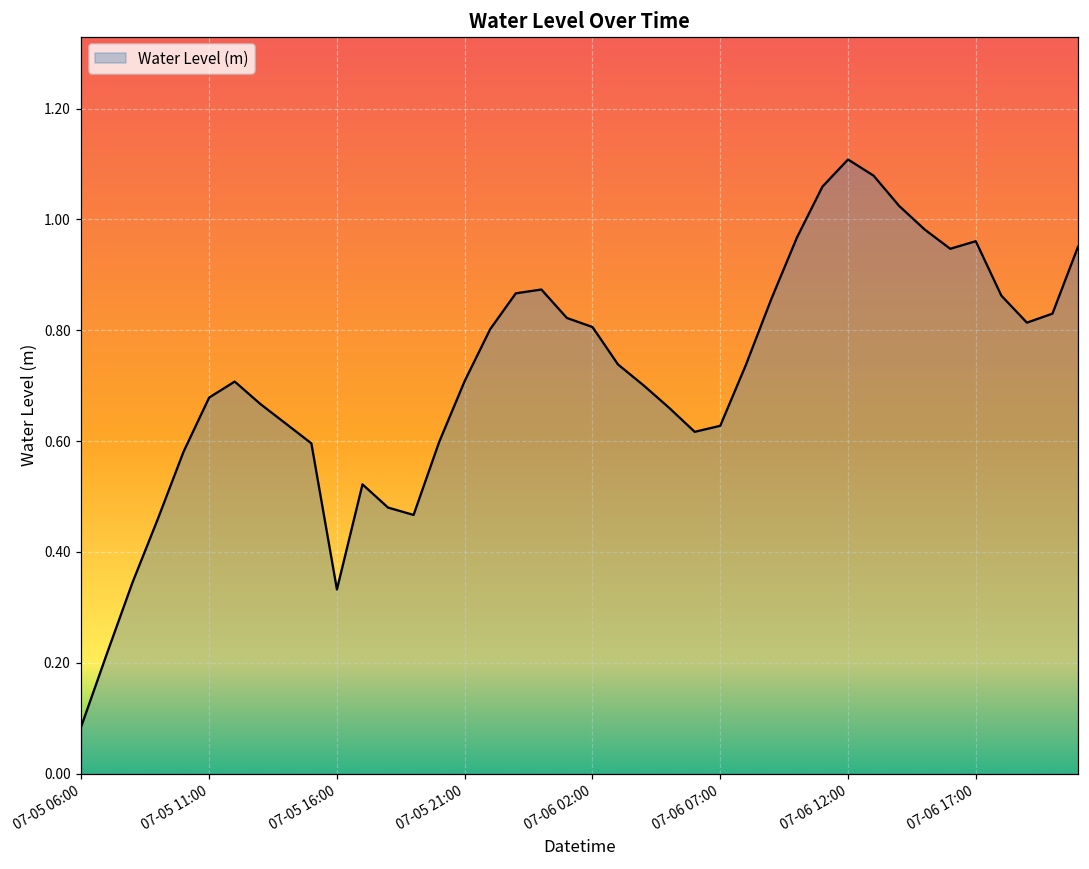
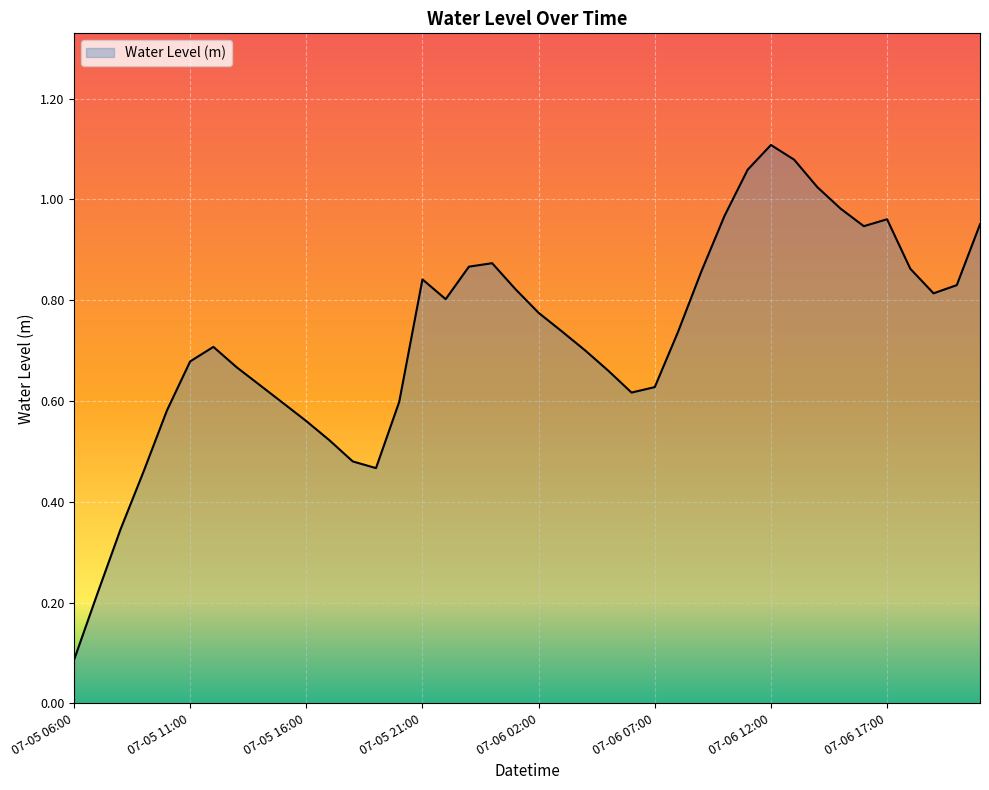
07-05 16:00: 0.33 -> 0.56
07-05 21:00: 0.71 -> 0.84
07-06 02:00: 0.81 -> 0.77
